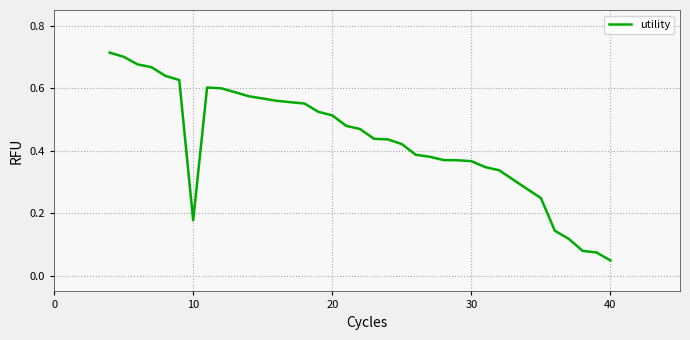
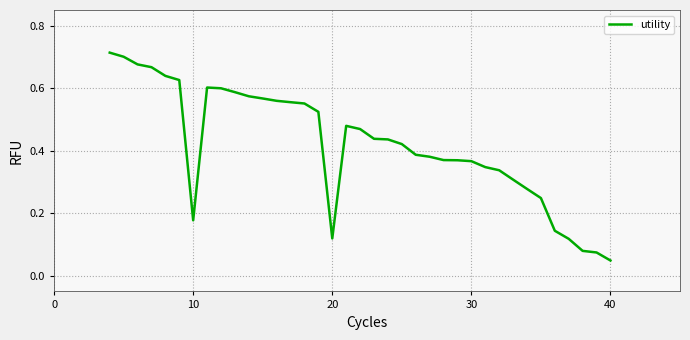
20: 0.51 -> 0.12
